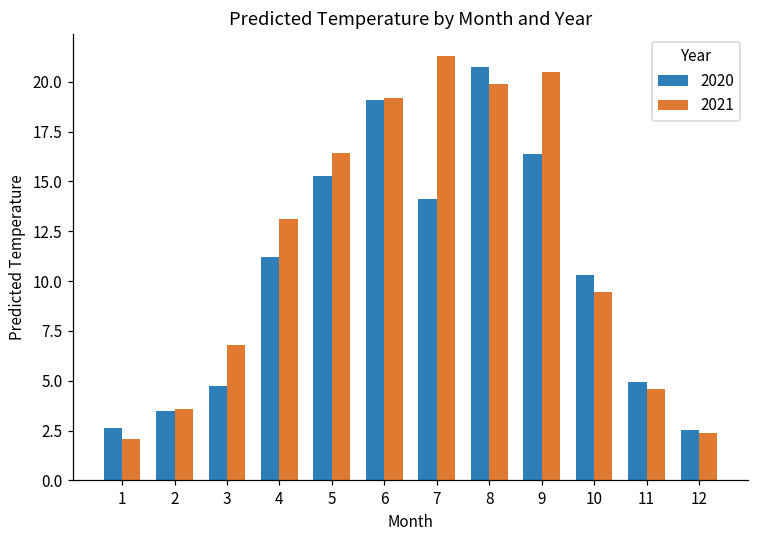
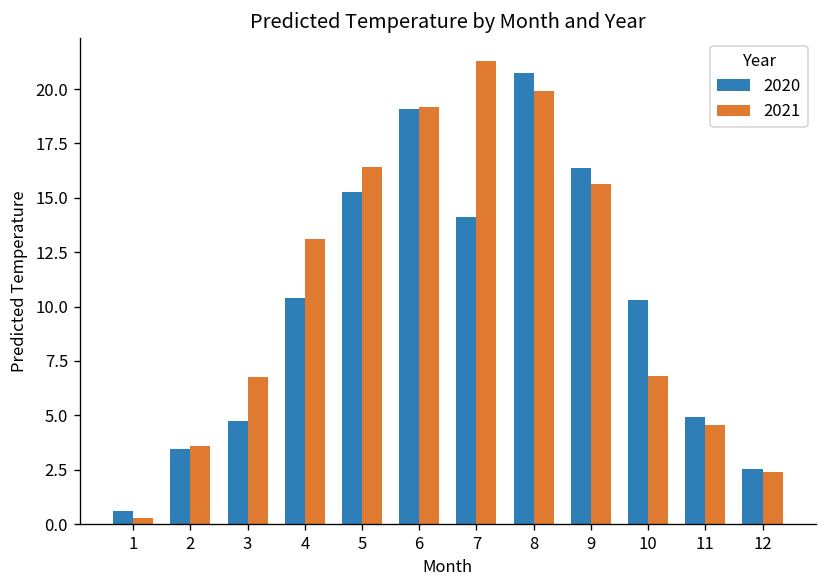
2020, 1: 2.7 -> 0.6
2021, 1: 2.1 -> 0.3
2020, 4: 11.2 -> 10.4
2021, 9: 20.5 -> 15.6
2021, 10: 9.4 -> 6.8
